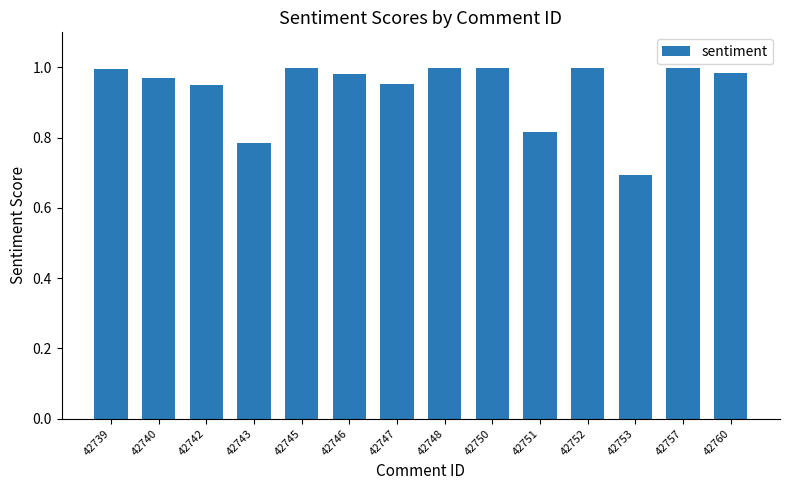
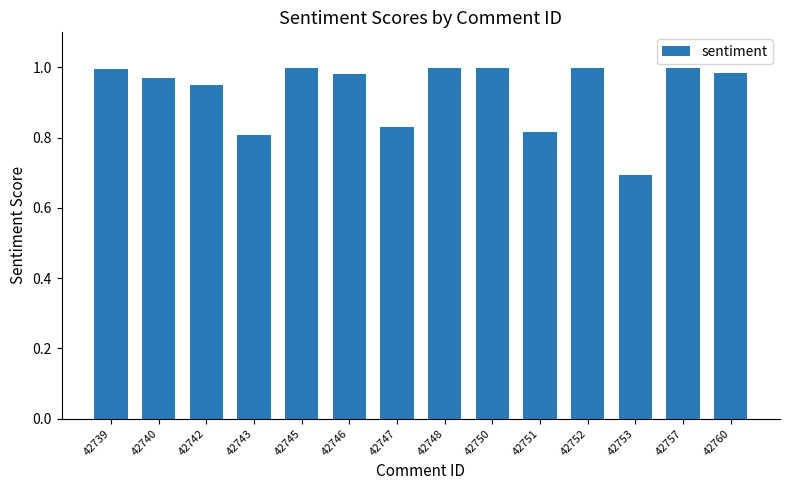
42743: 0.78 -> 0.81
42747: 0.95 -> 0.83
